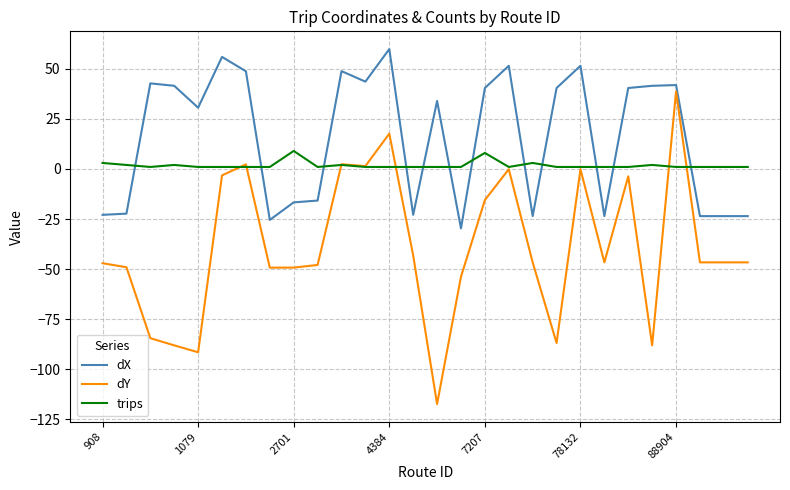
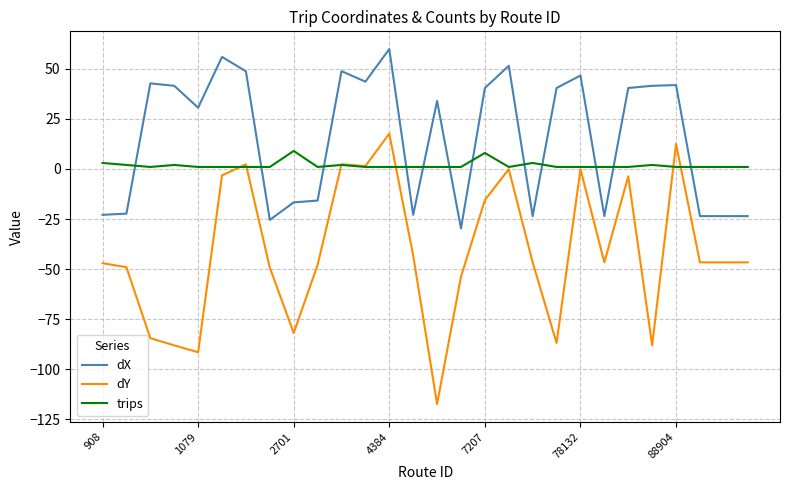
dY, 2701: -49 -> -82
dX, 78132: 52 -> 47
dY, 88904: 39 -> 13
